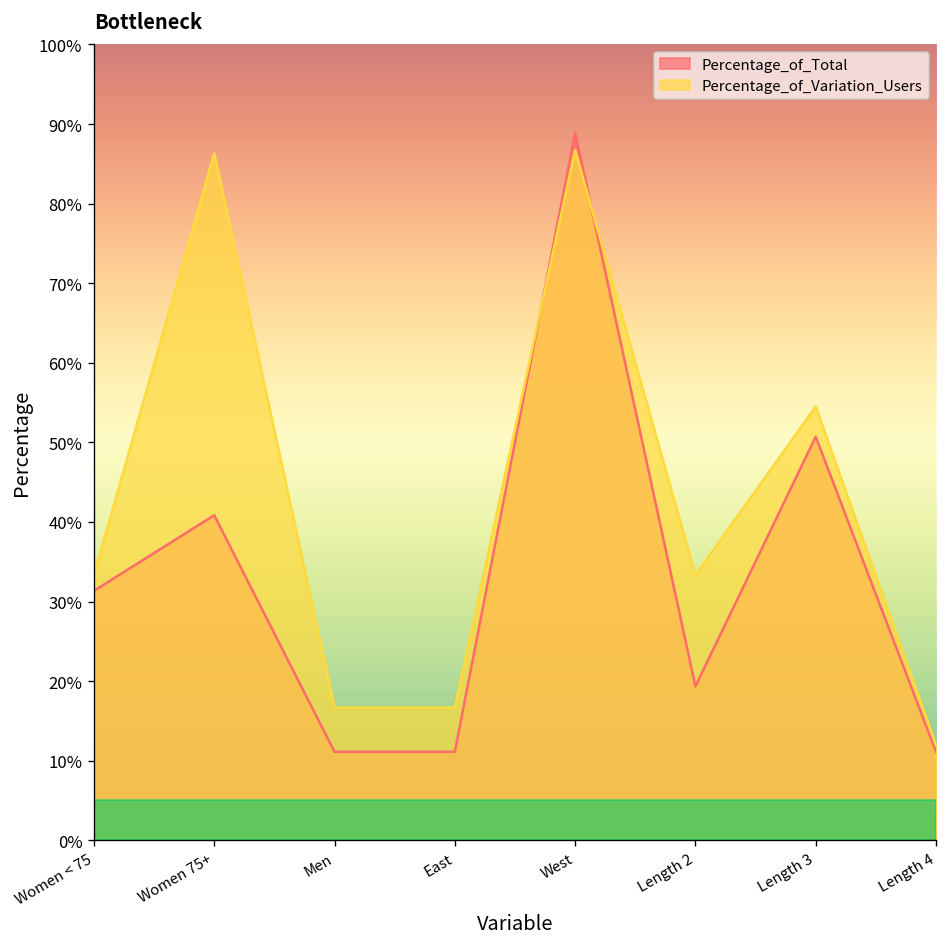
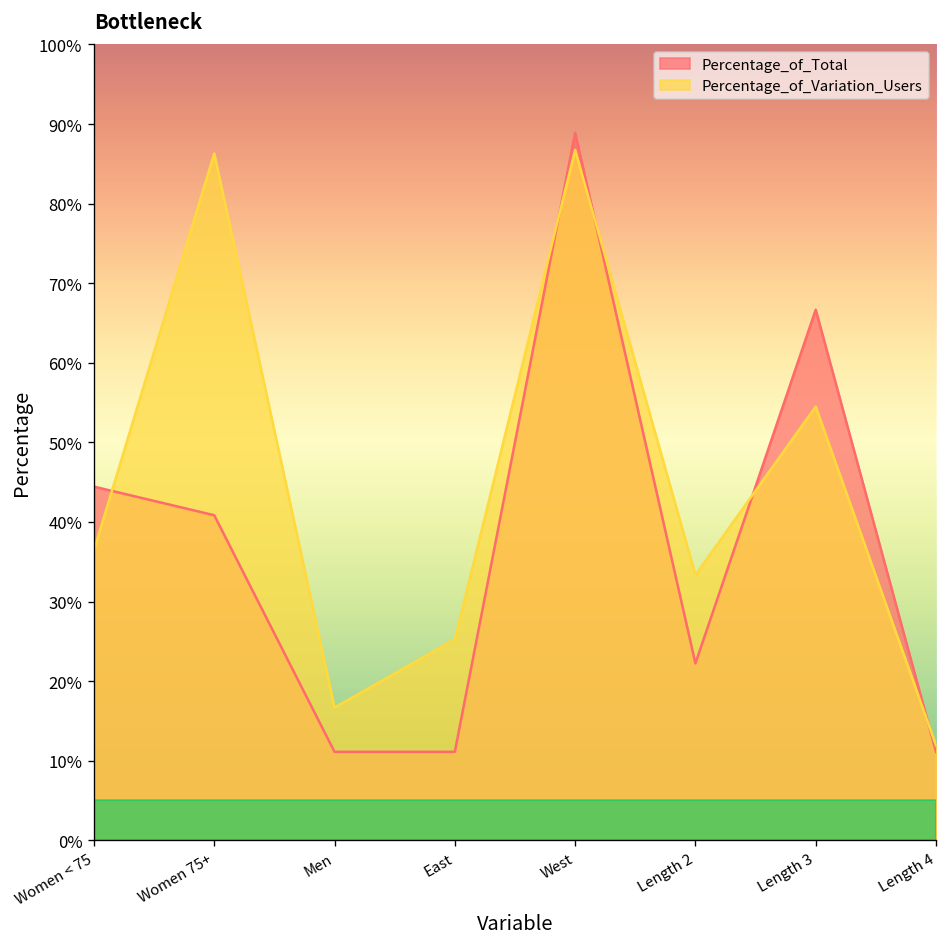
Percentage_of_Total, Women < 75: 31% -> 44%
Percentage_of_Variation_Users, Women < 75: 33% -> 36%
Percentage_of_Variation_Users, East: 17% -> 25%
Percentage_of_Total, Length 2: 19% -> 22%
Percentage_of_Total, Length 3: 51% -> 67%
